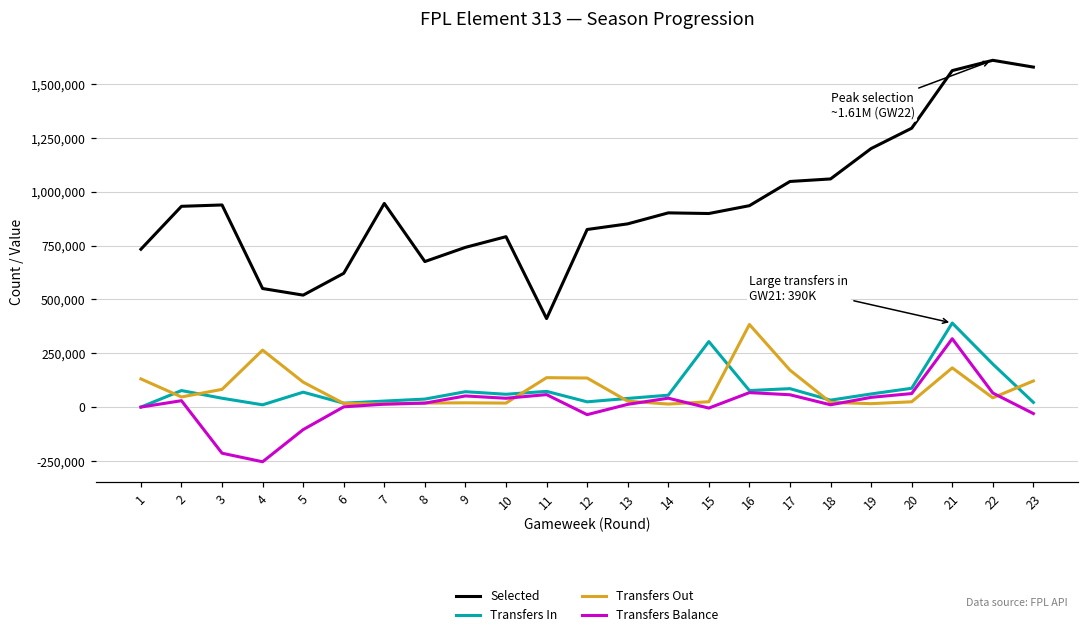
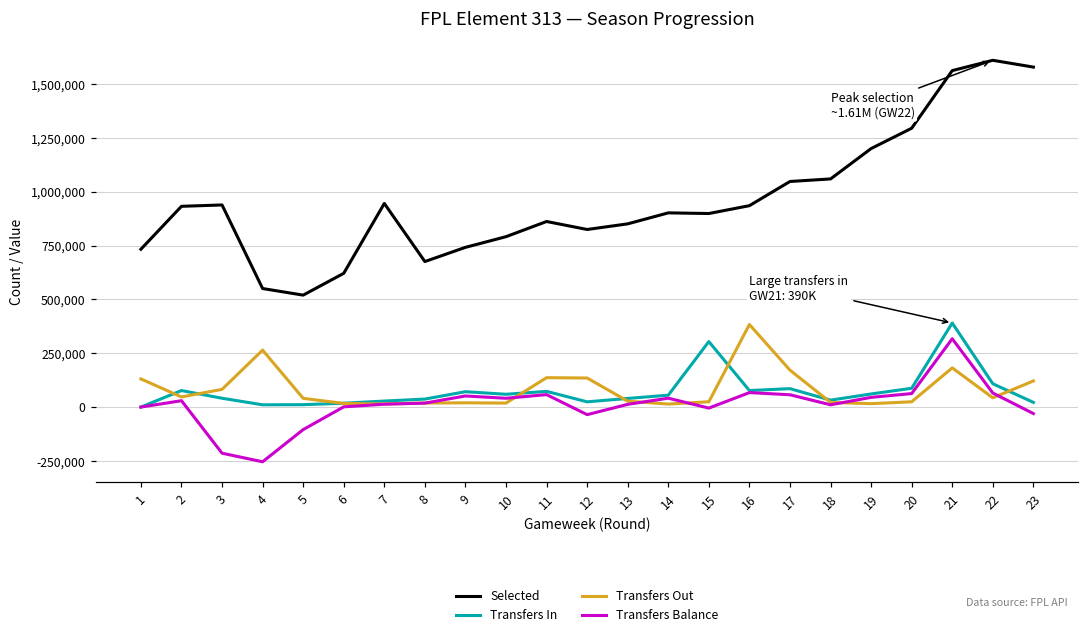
Transfers In, 5: 70,000 -> 10,000
Transfers Out, 5: 120,000 -> 40,000
Selected, 11: 410,000 -> 860,000
Transfers In, 22: 200,000 -> 110,000
